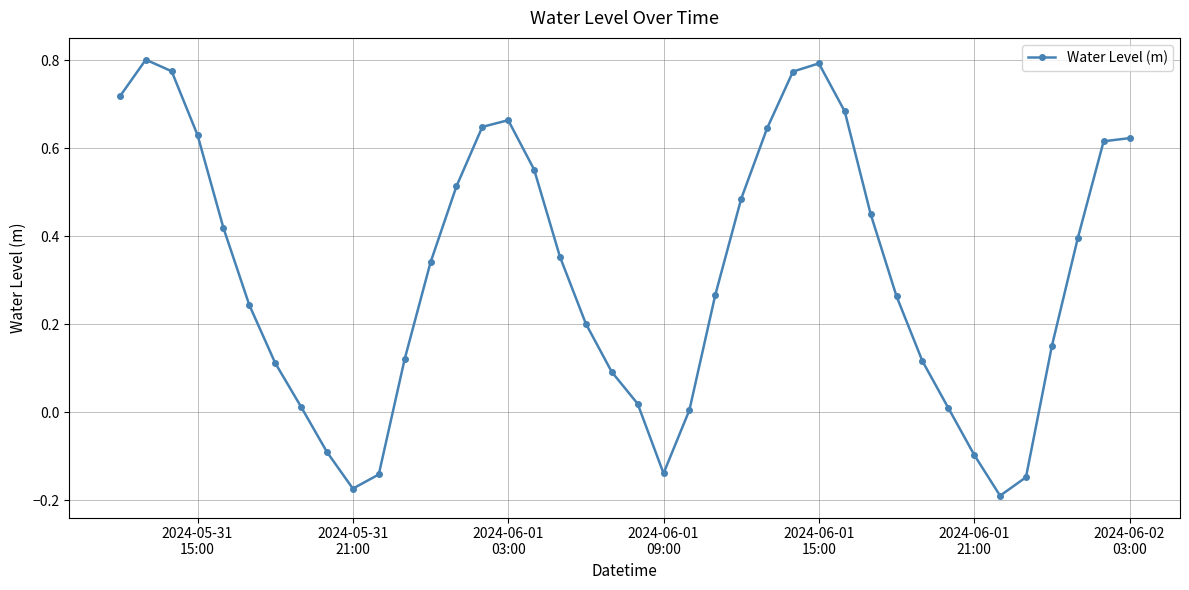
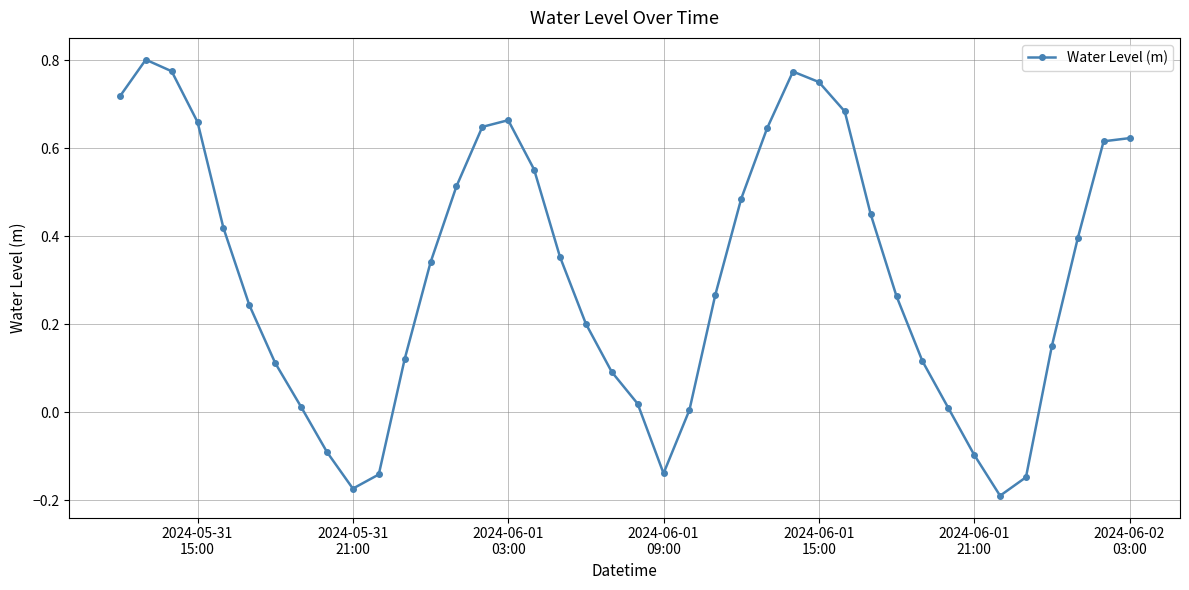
2024-05-31 15:00: 0.63 -> 0.66
2024-06-01 15:00: 0.79 -> 0.75
